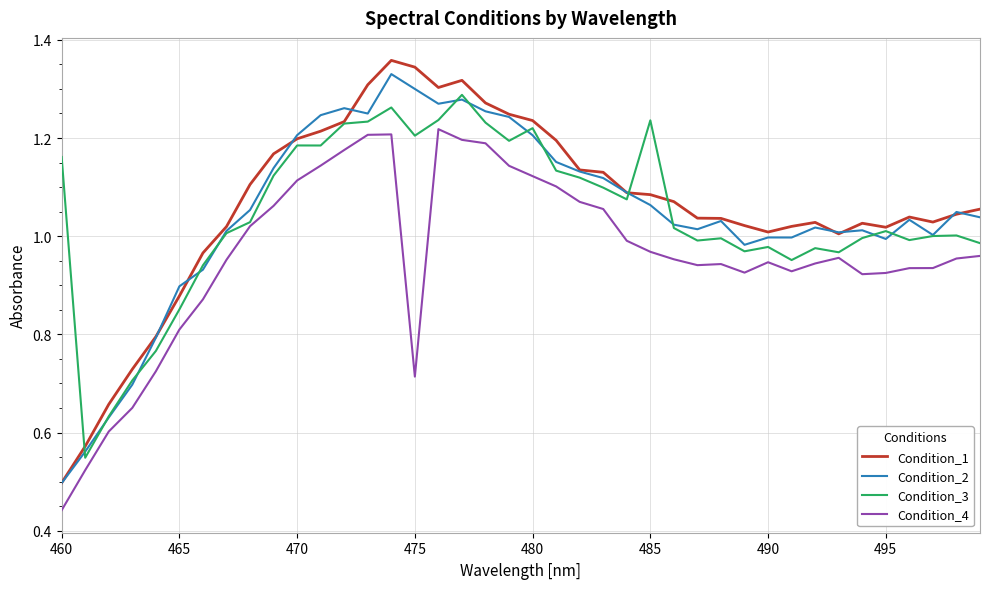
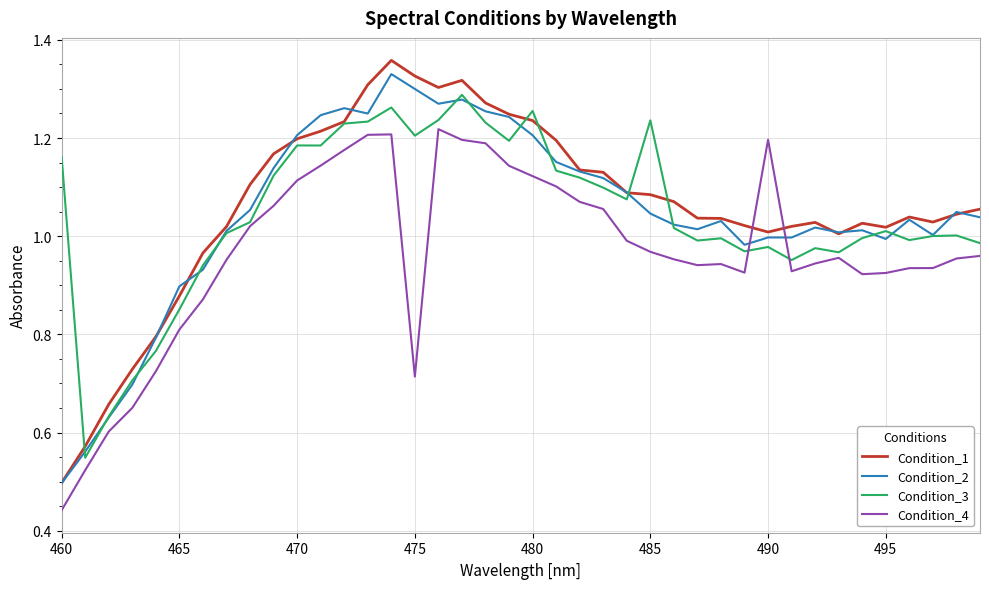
Condition_1, 475: 1.34 -> 1.33
Condition_3, 480: 1.22 -> 1.26
Condition_2, 485: 1.06 -> 1.05
Condition_4, 490: 0.95 -> 1.20
